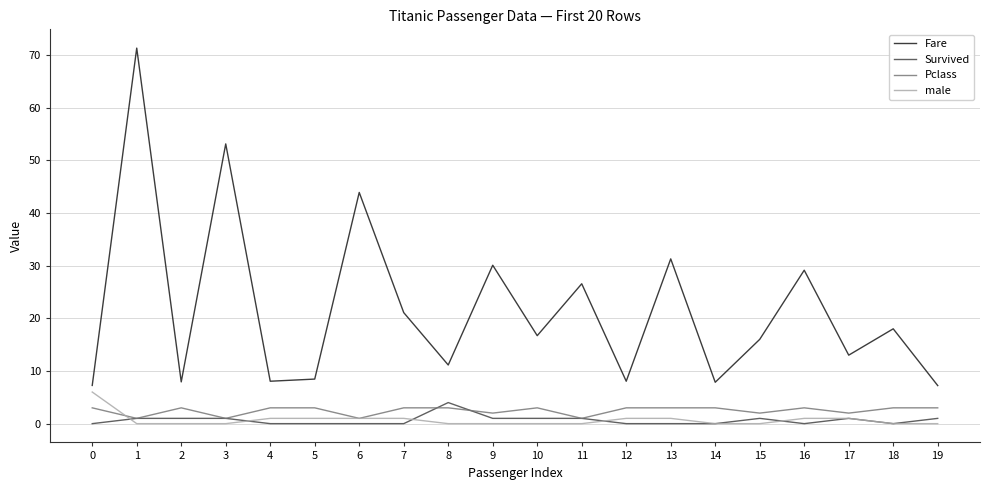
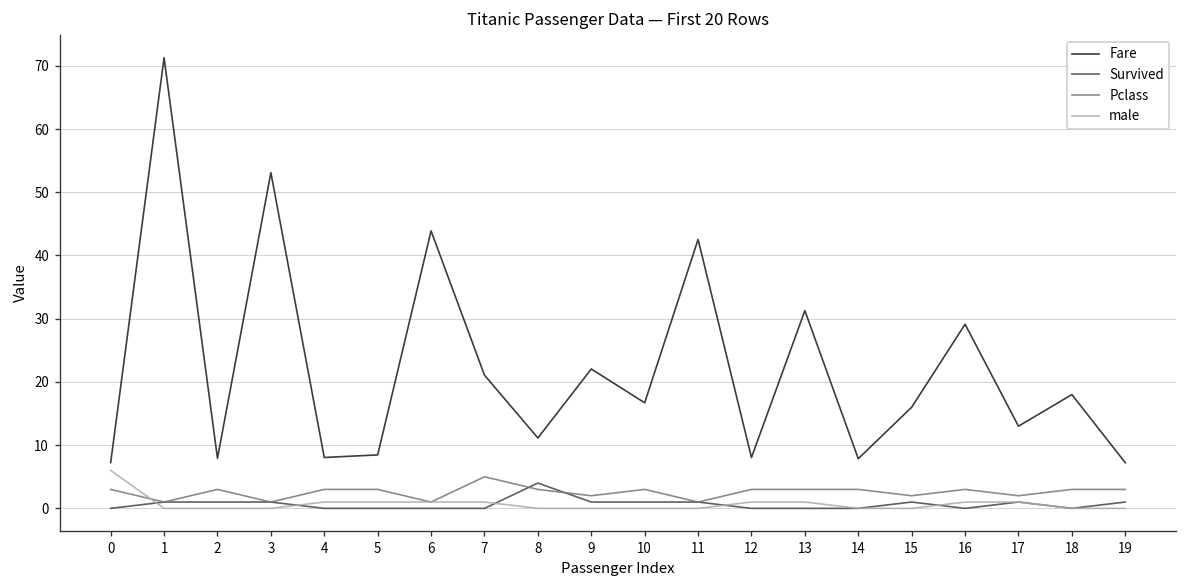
Pclass, 7: 3 -> 5
Fare, 9: 30 -> 22
Fare, 11: 27 -> 43
